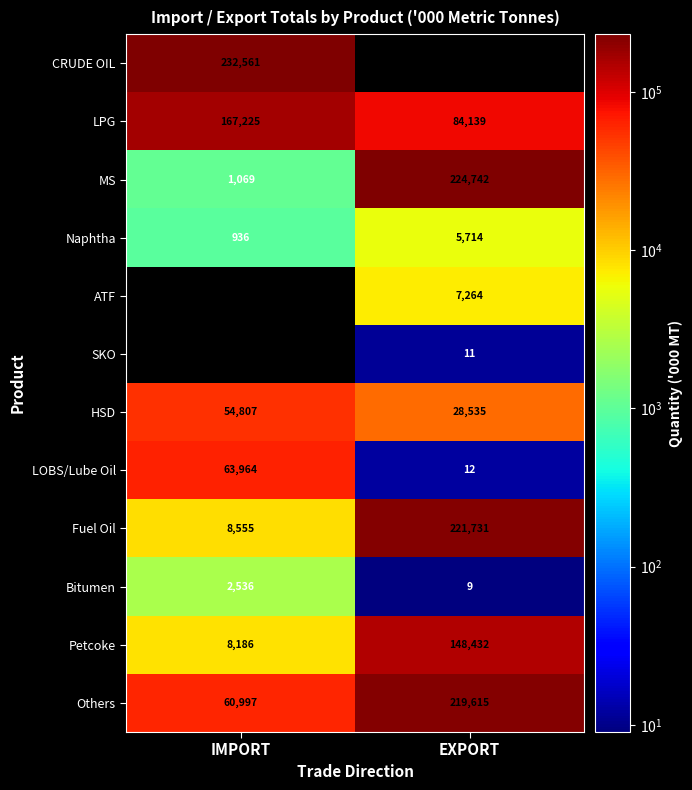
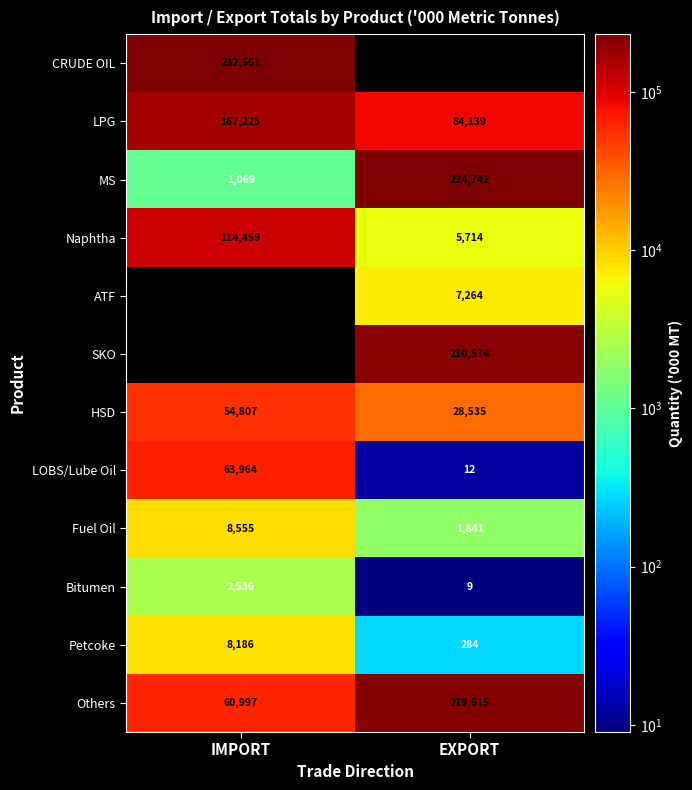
Naphtha, IMPORT: 936 -> 114,459
SKO, EXPORT: 11 -> 210,574
Fuel Oil, EXPORT: 221,731 -> 1,841
Petcoke, EXPORT: 148,432 -> 284
